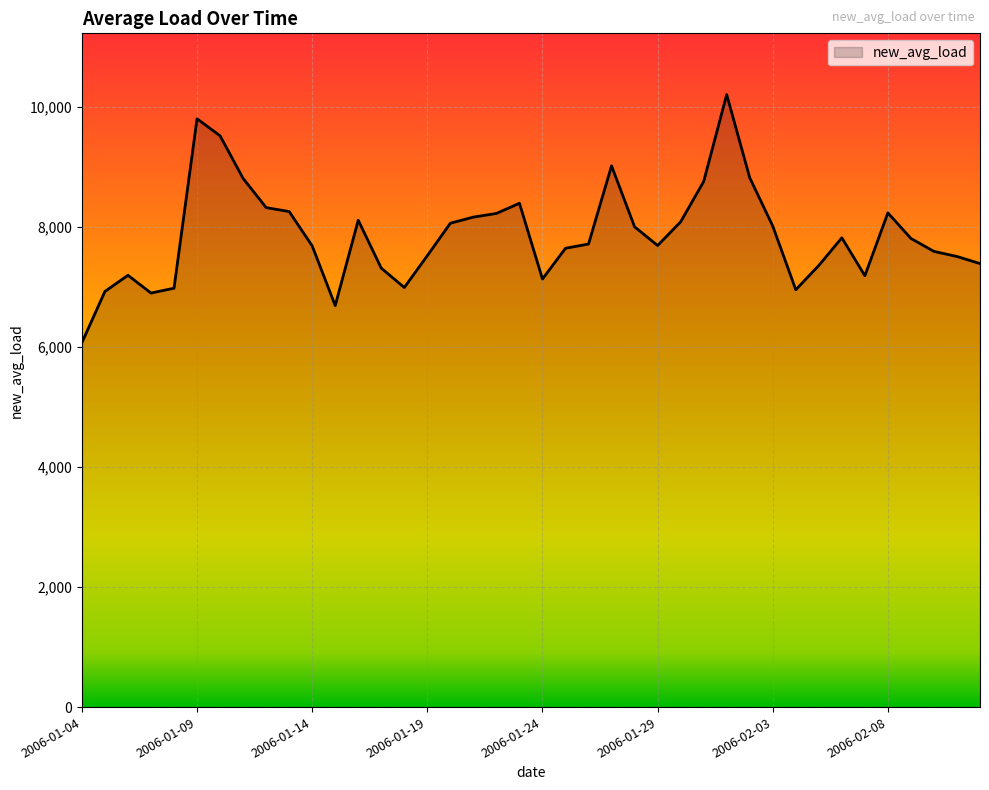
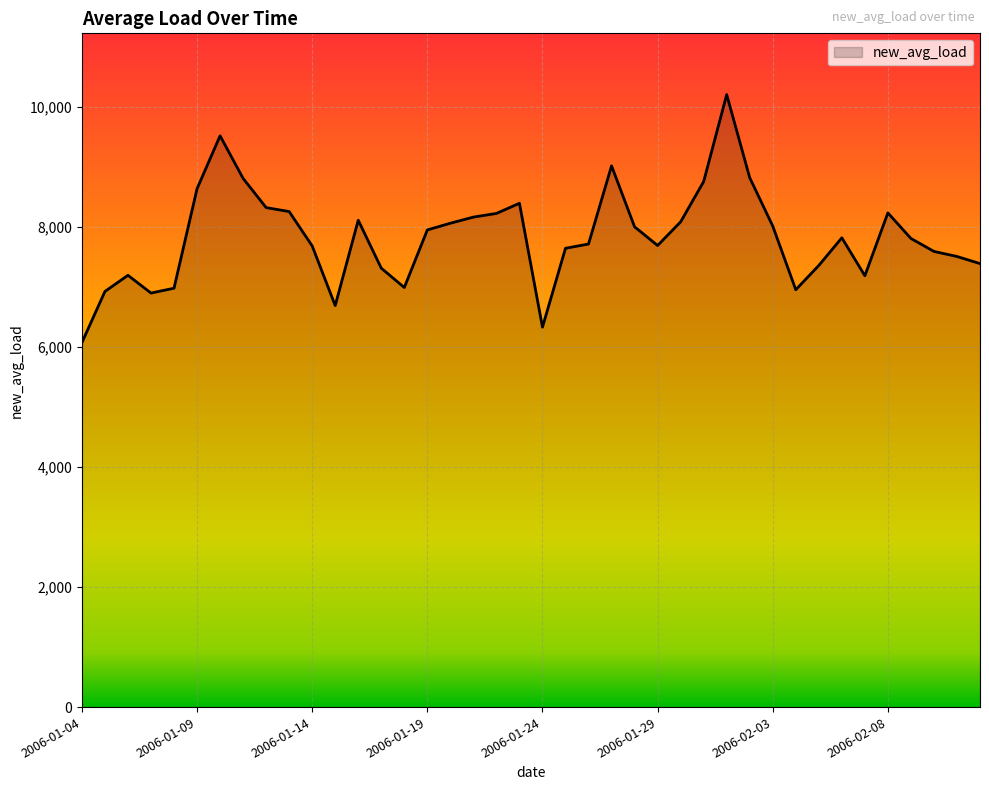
2006-01-09: 9,800 -> 8,600
2006-01-19: 7,500 -> 7,900
2006-01-24: 7,100 -> 6,300
